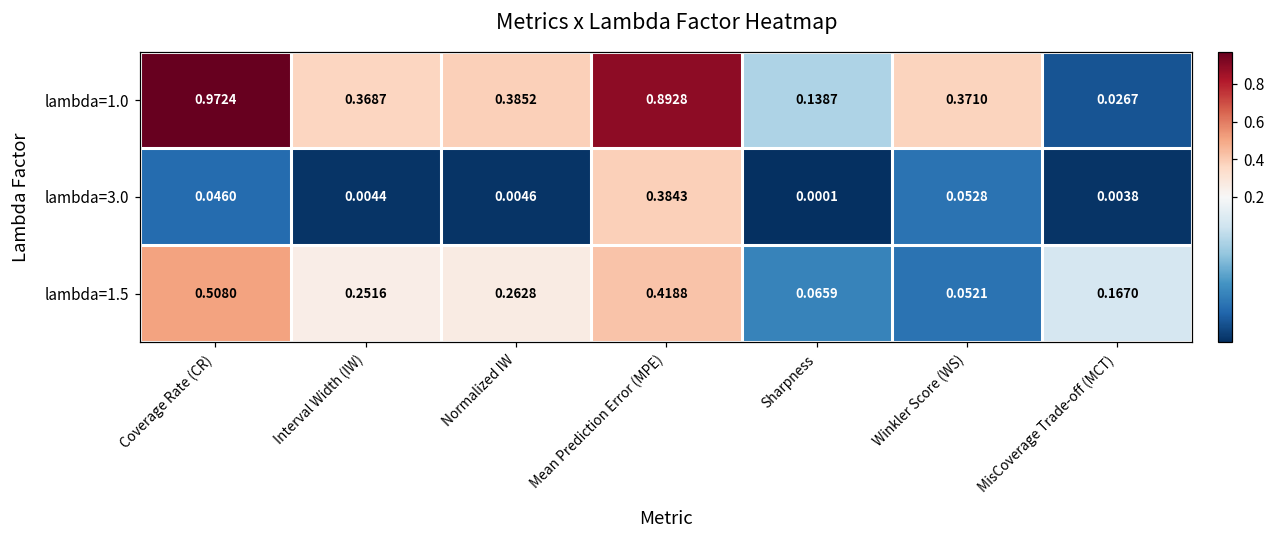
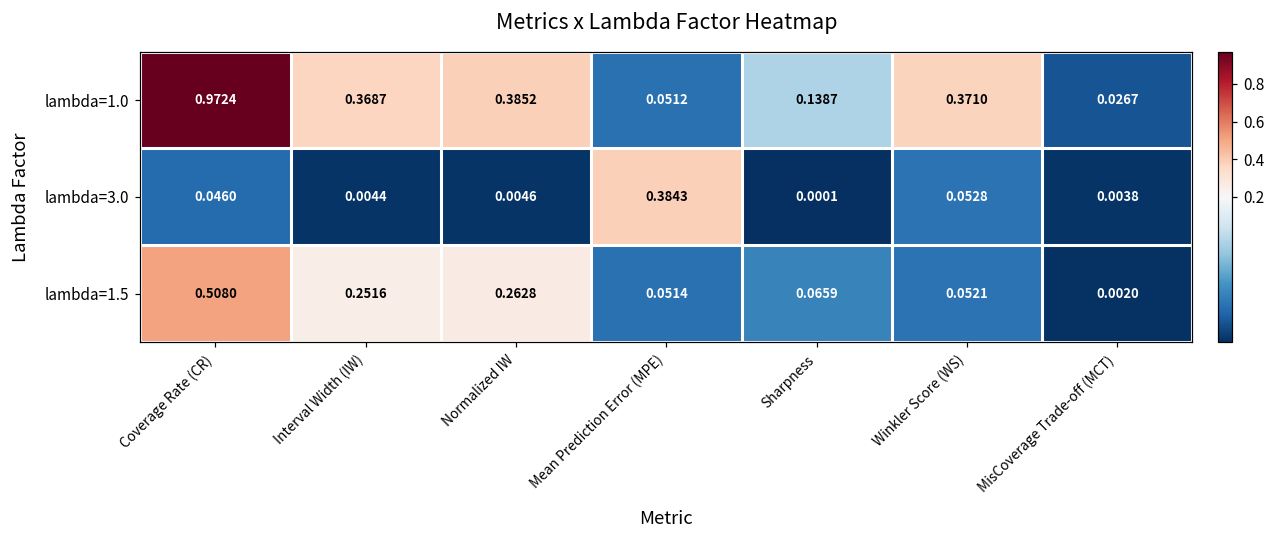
lambda=1.0, Mean Prediction Error (MPE): 0.8928 -> 0.0512
lambda=1.5, Mean Prediction Error (MPE): 0.4188 -> 0.0514
lambda=1.5, MisCoverage Trade-off (MCT): 0.1670 -> 0.0020
